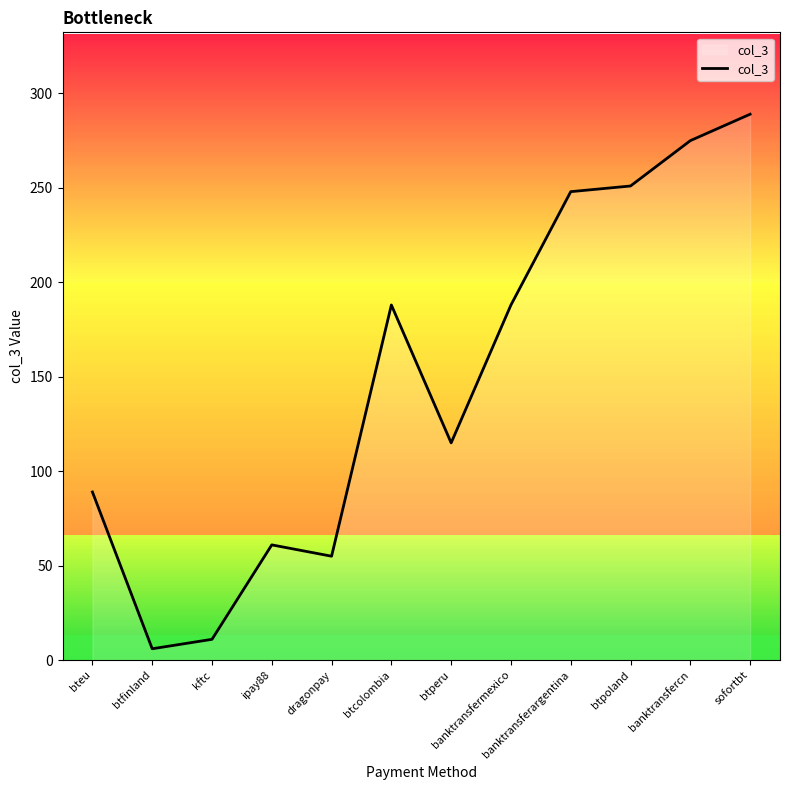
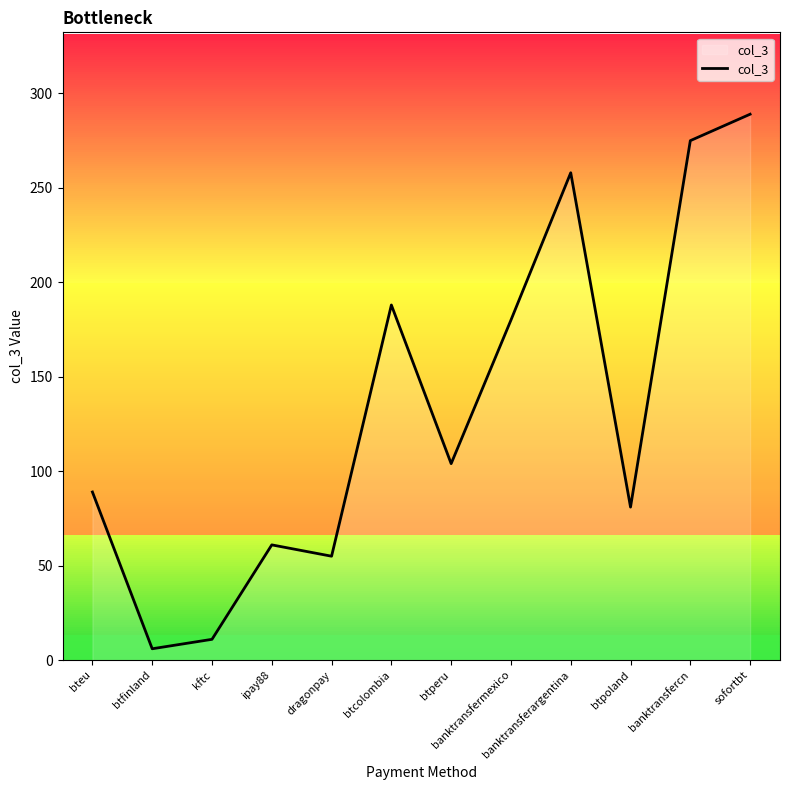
btperu: 115 -> 104
banktransfermexico: 188 -> 180
banktransferargentina: 248 -> 258
btpoland: 251 -> 81
